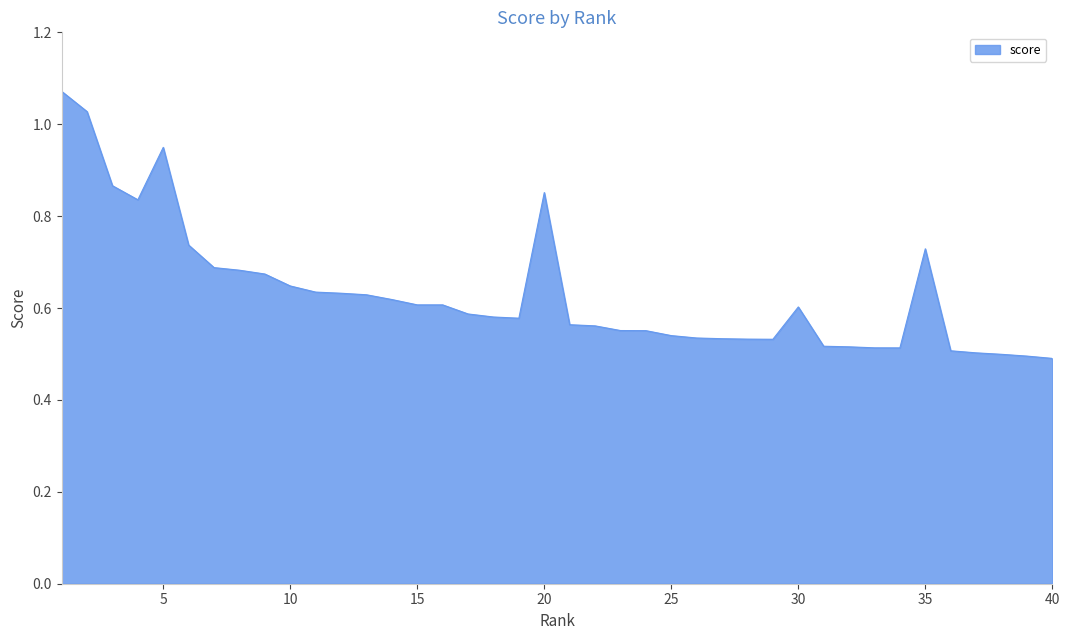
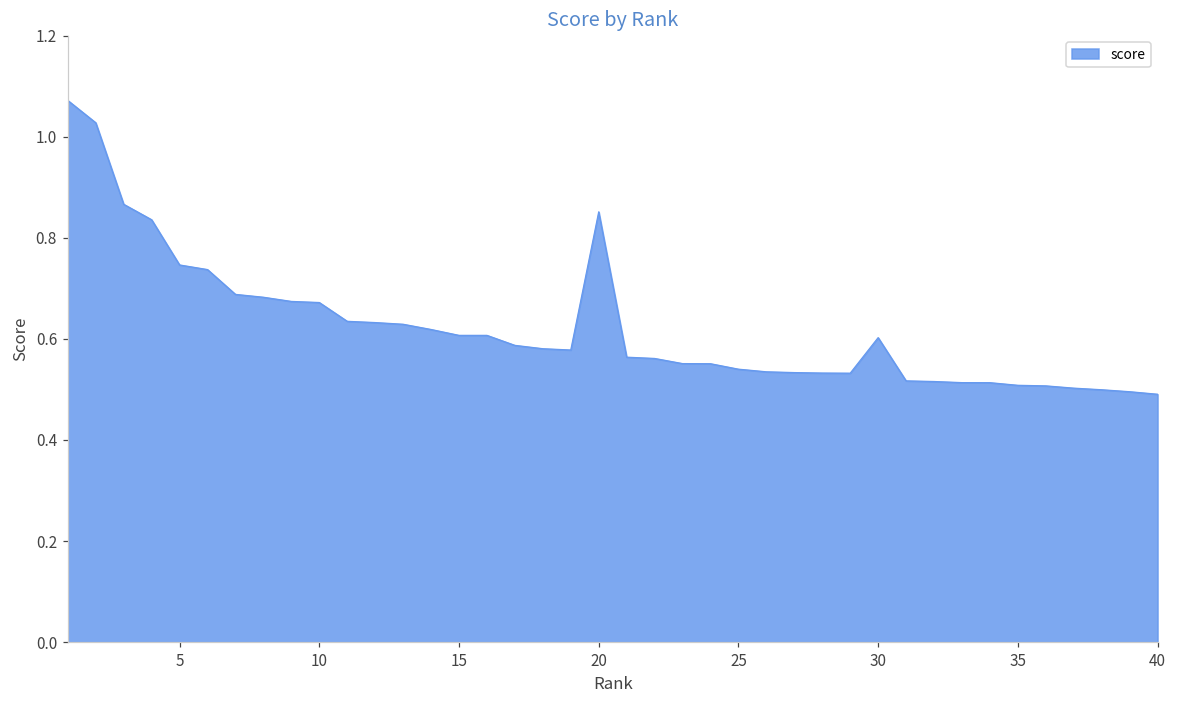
5: 0.95 -> 0.75
10: 0.65 -> 0.67
35: 0.73 -> 0.51
